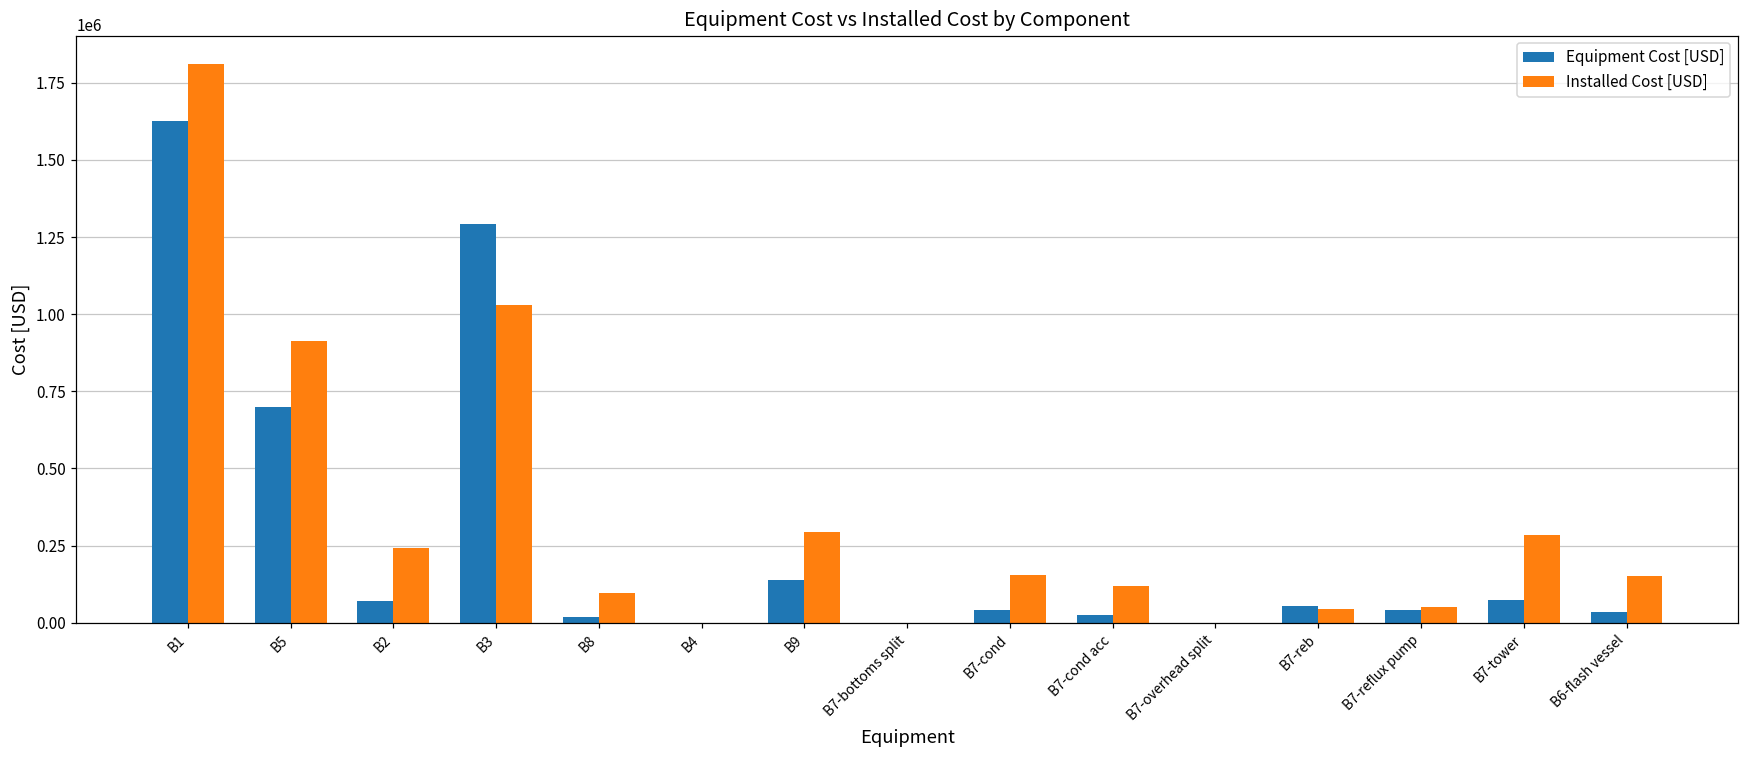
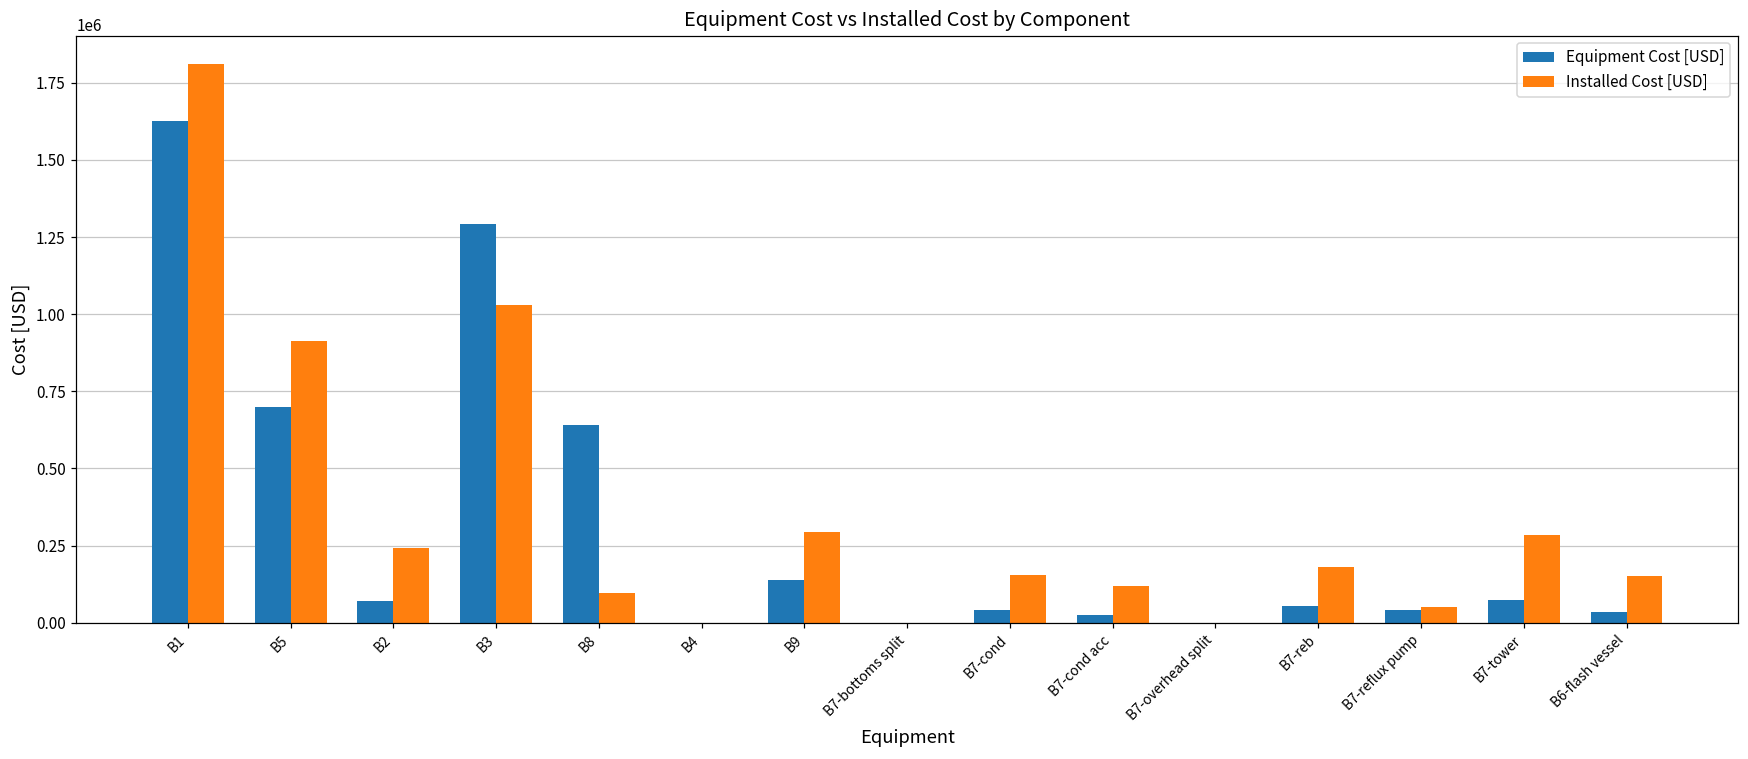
Equipment Cost [USD], B8: 20000 -> 640000
Installed Cost [USD], B7-reb: 50000 -> 180000
